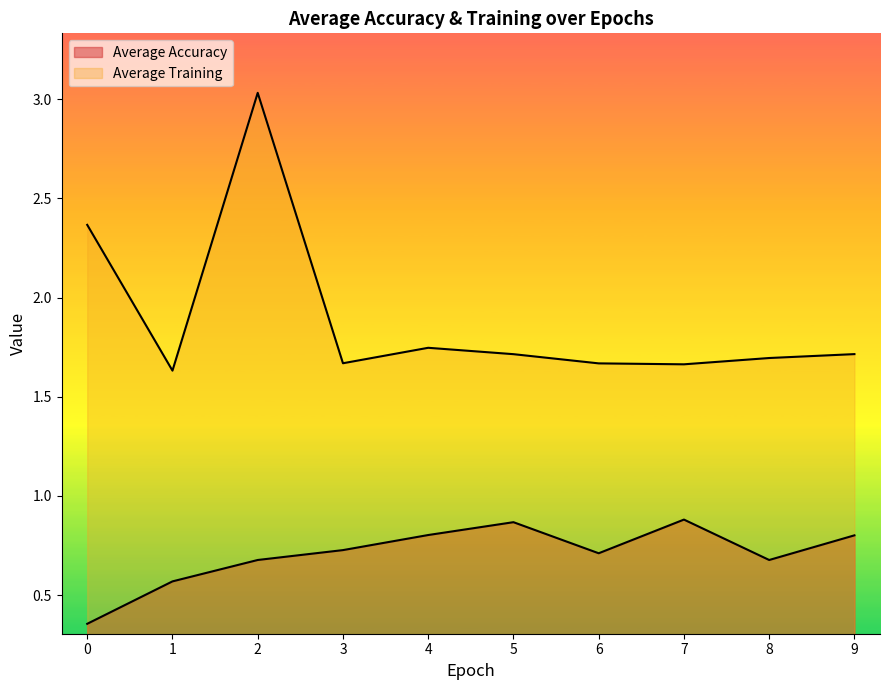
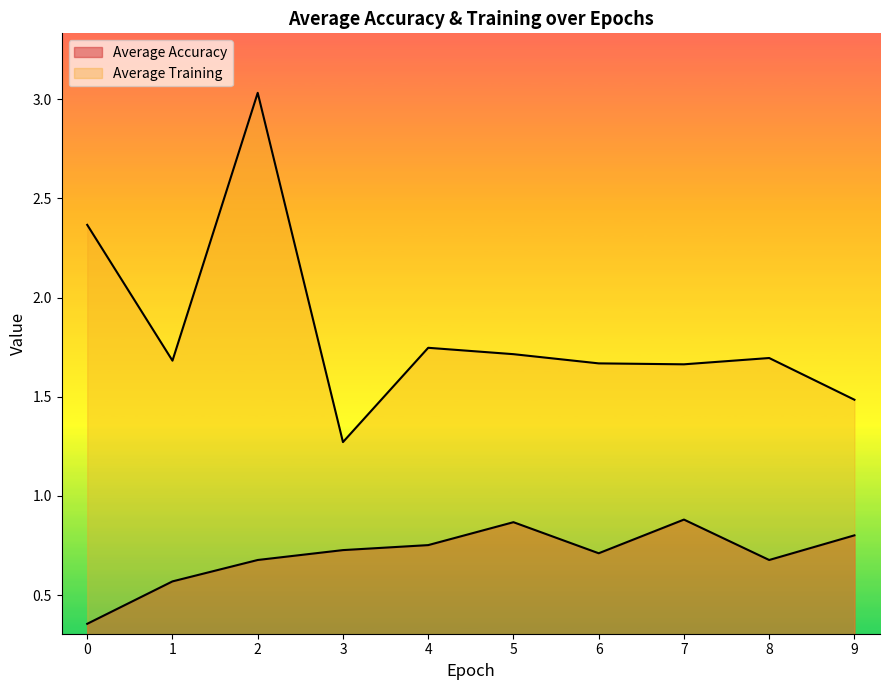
Average Training, 1: 1.63 -> 1.68
Average Training, 3: 1.67 -> 1.27
Average Accuracy, 4: 0.80 -> 0.75
Average Training, 9: 1.71 -> 1.48
